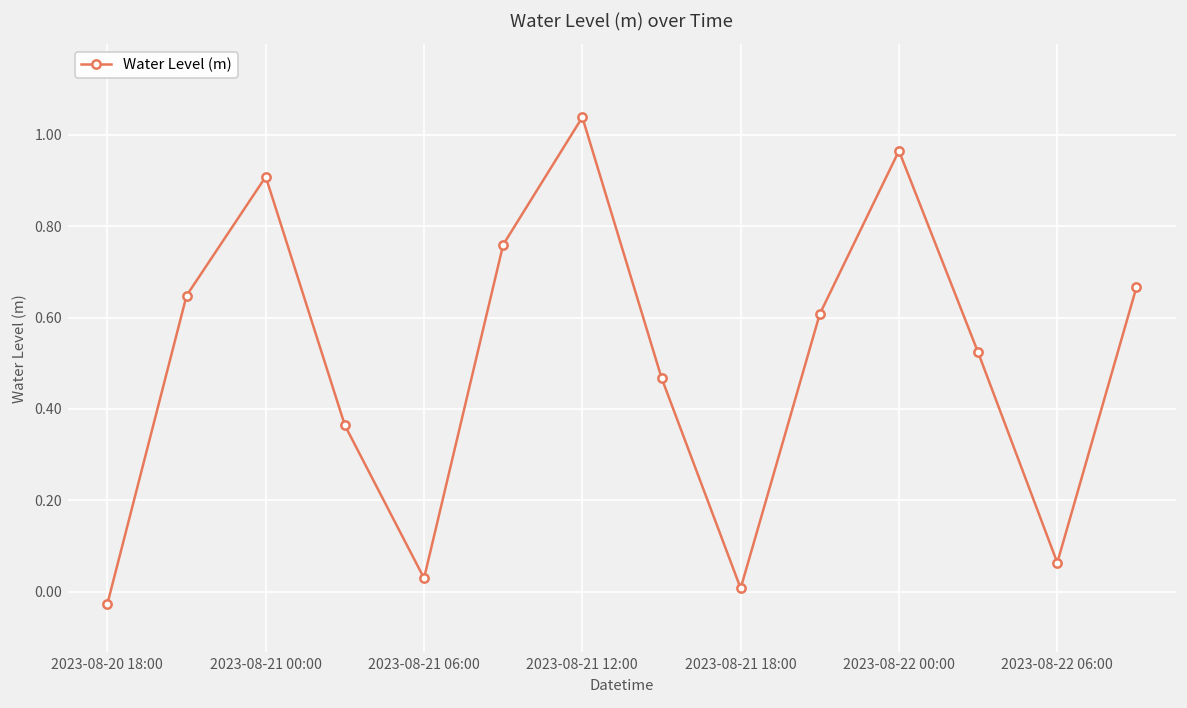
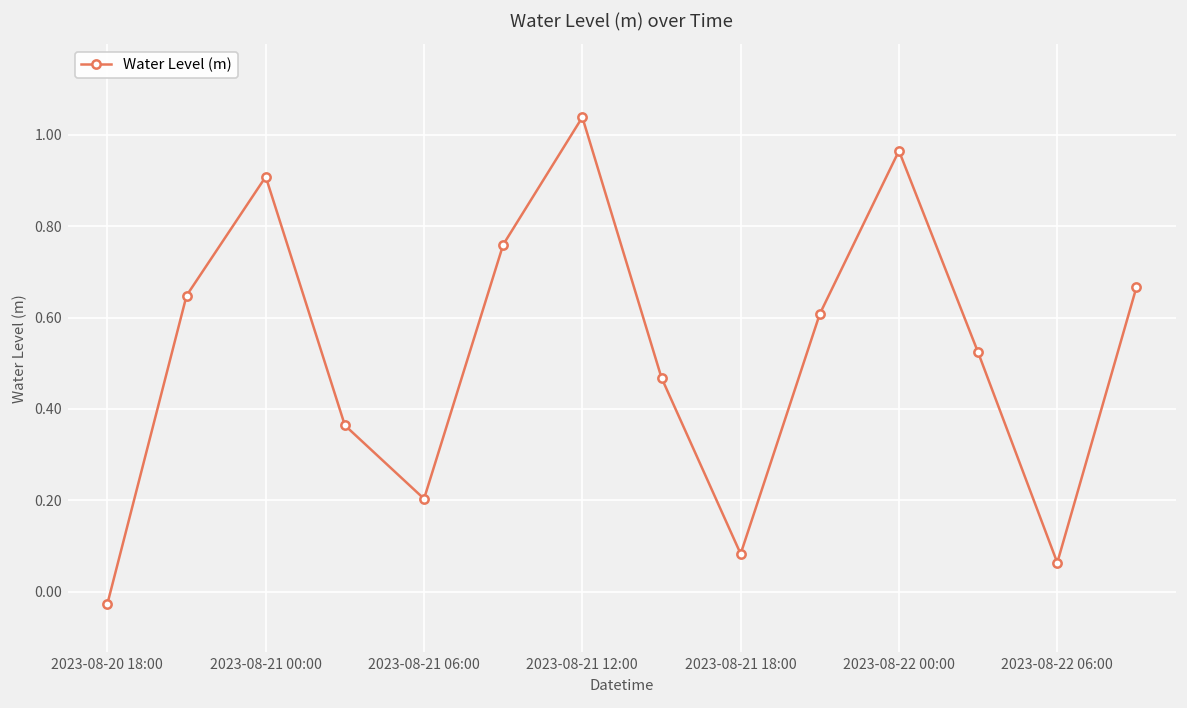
2023-08-21 06:00: 0.03 -> 0.20
2023-08-21 18:00: 0.01 -> 0.08
